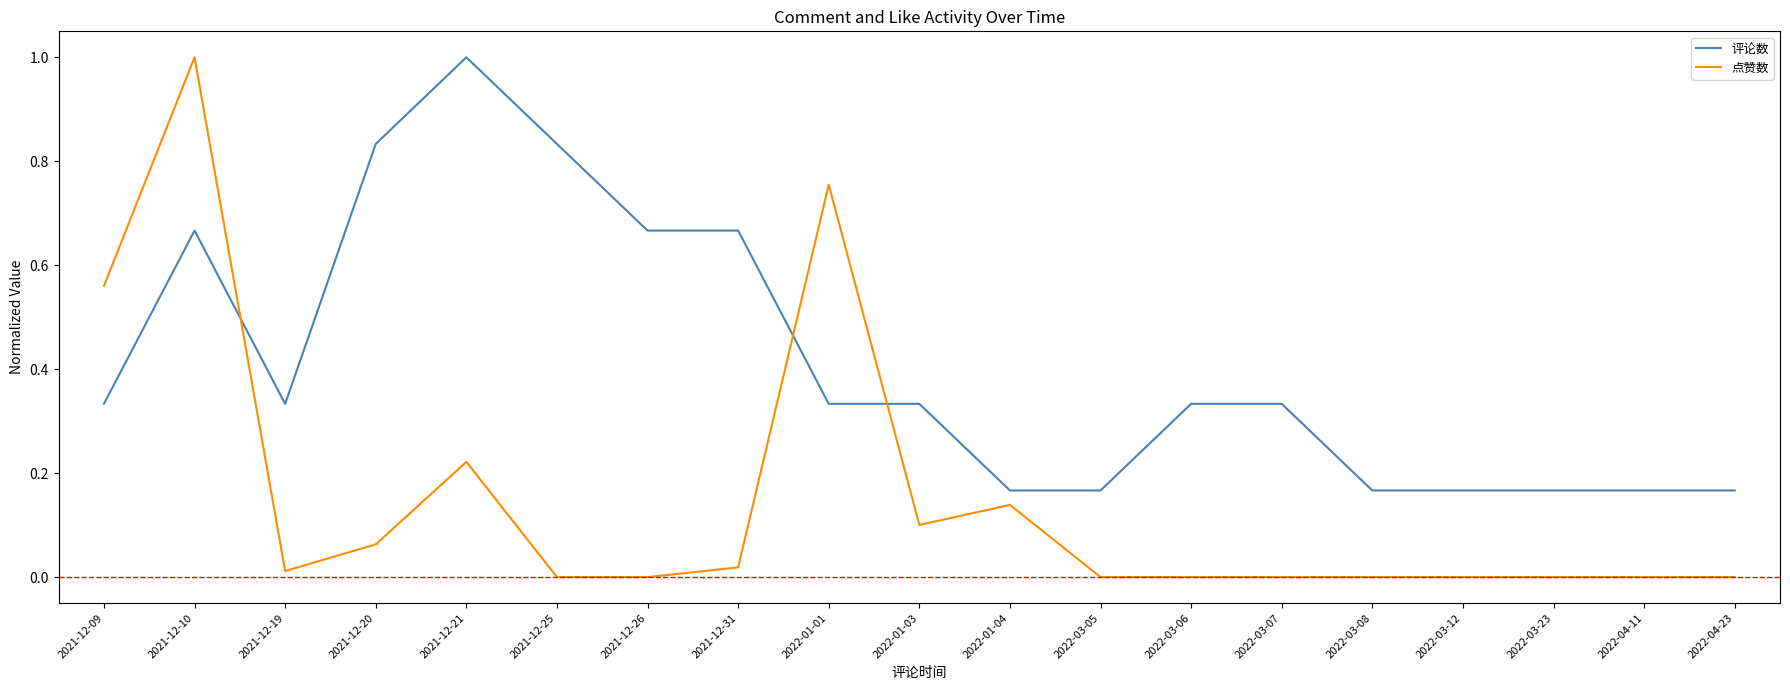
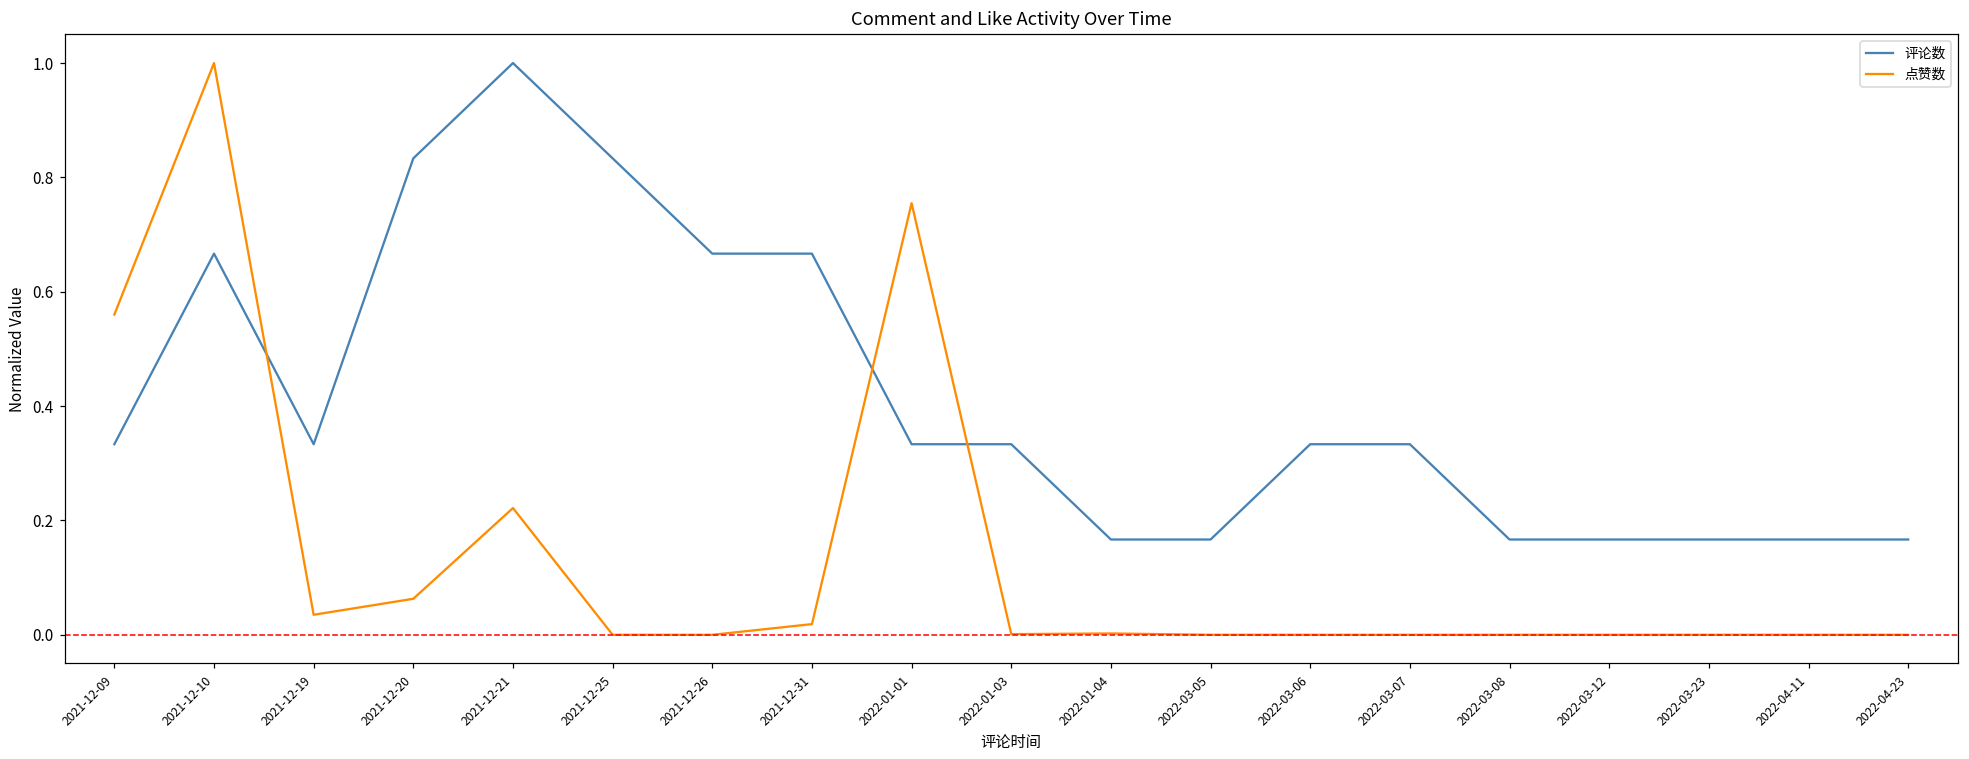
点赞数, 2021-12-19: 0.01 -> 0.04
点赞数, 2022-01-03: 0.10 -> 0.00
点赞数, 2022-01-04: 0.14 -> 0.00
